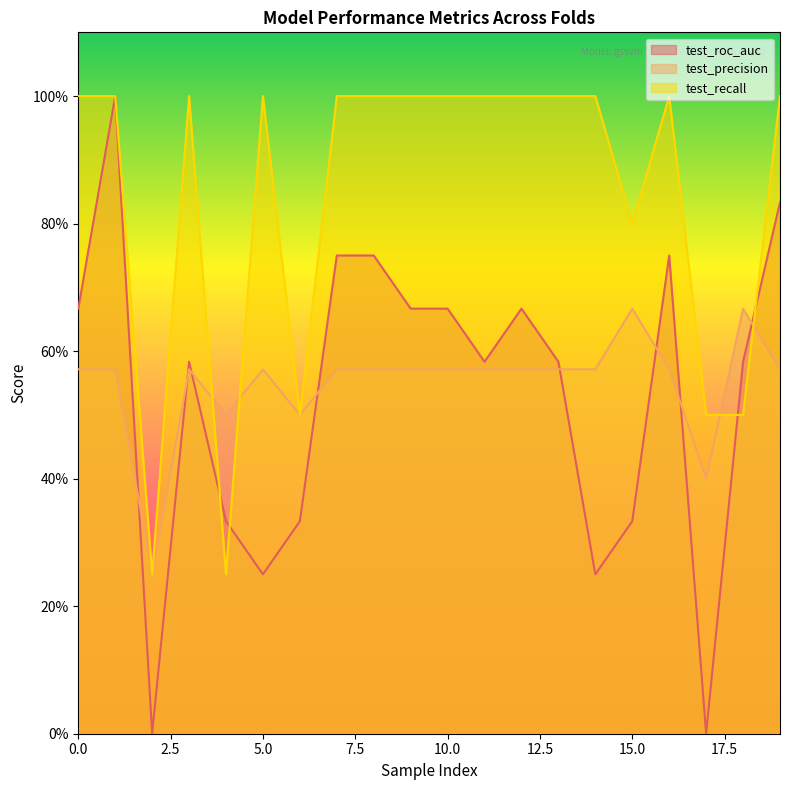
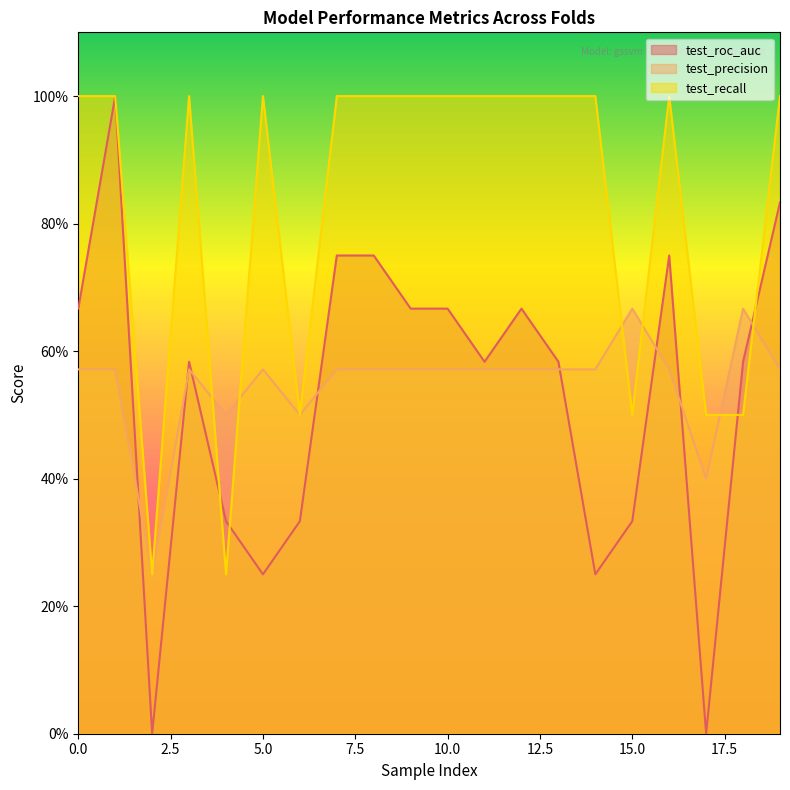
test_recall, 15.0: 80% -> 50%
